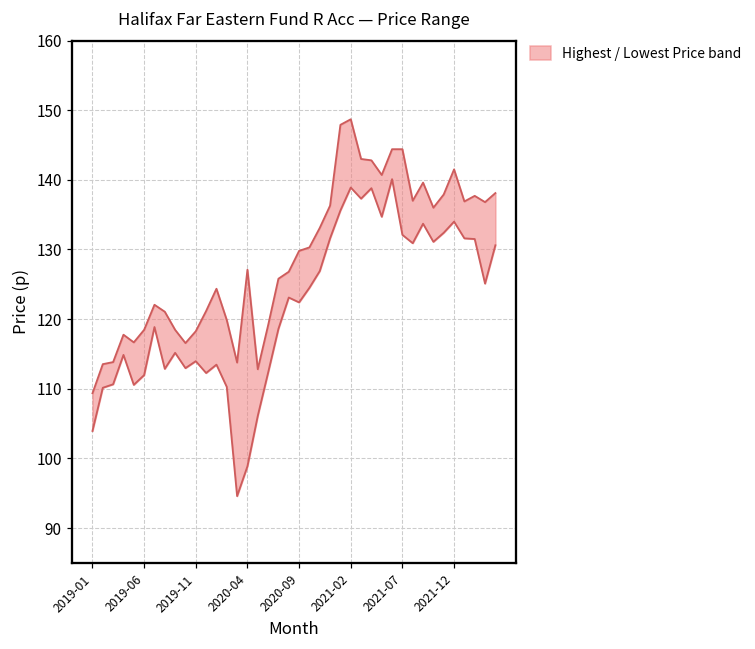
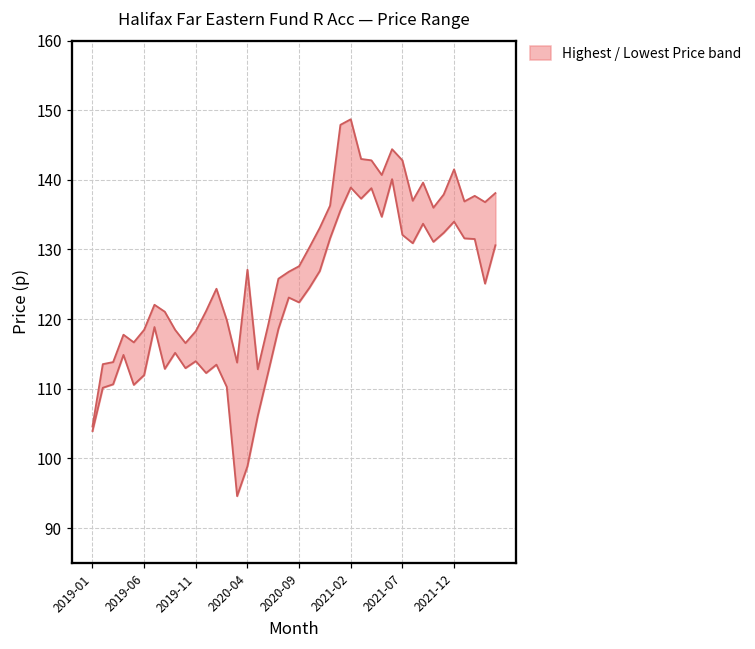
Highest / Lowest Price band, 2019-01: 109 -> 105
Highest / Lowest Price band, 2020-09: 130 -> 128
Highest / Lowest Price band, 2021-07: 144 -> 143
